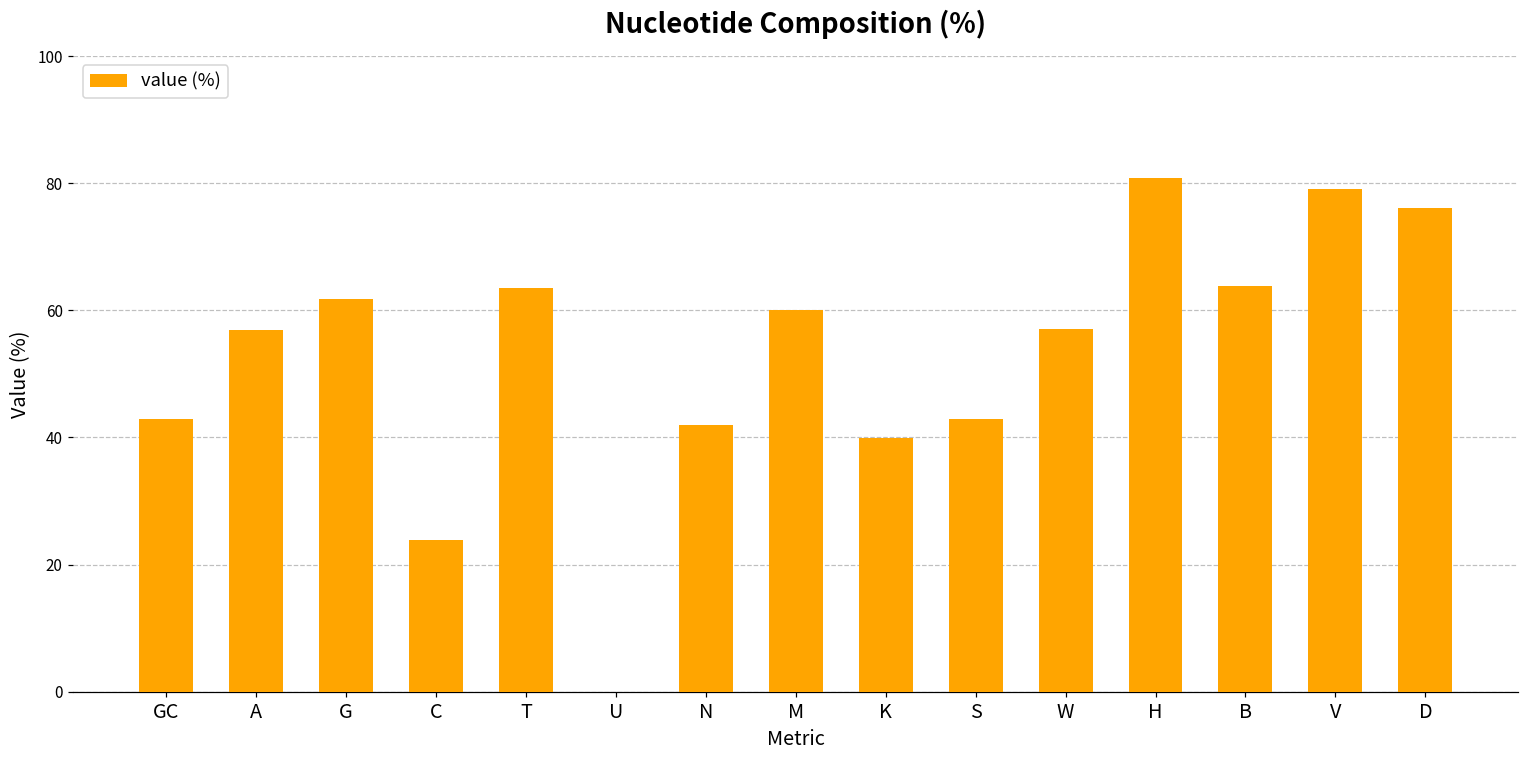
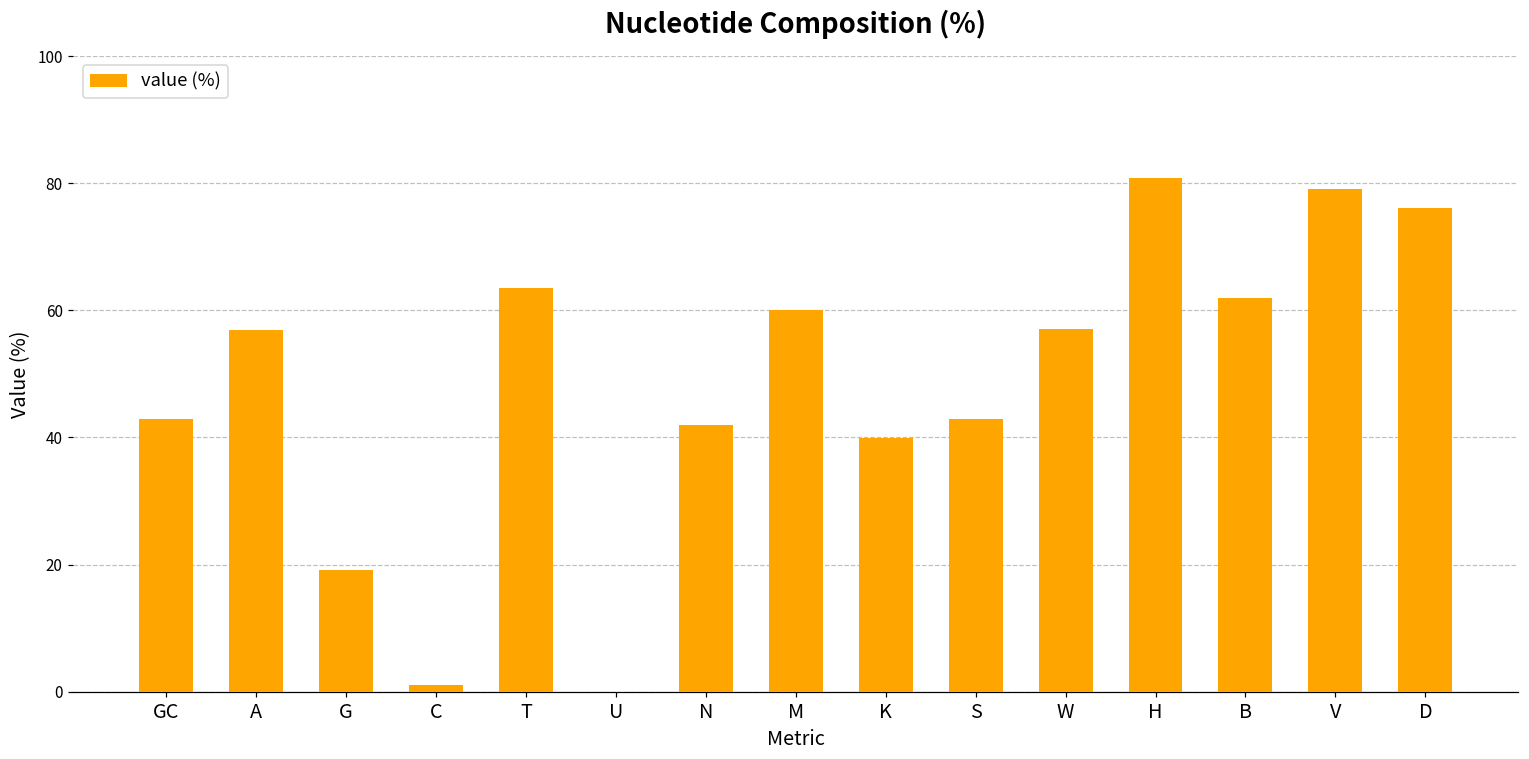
G: 62 -> 19
C: 24 -> 1
B: 64 -> 62
